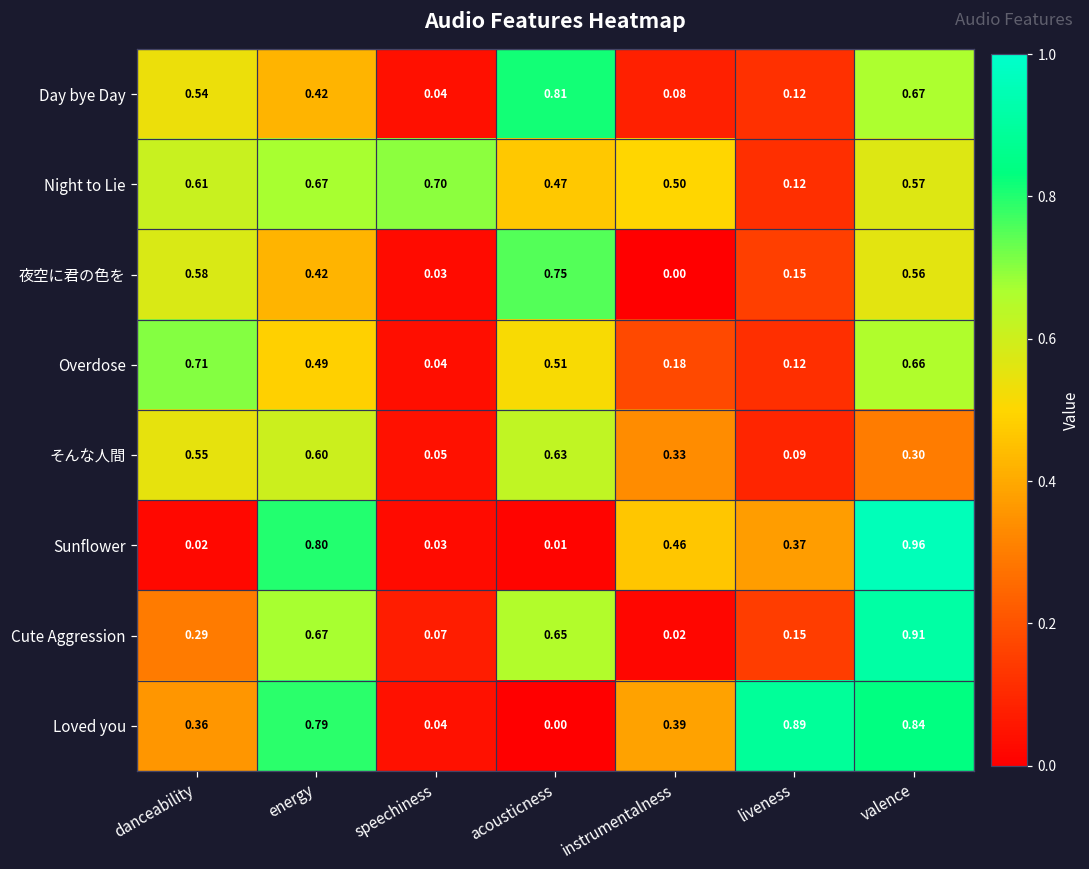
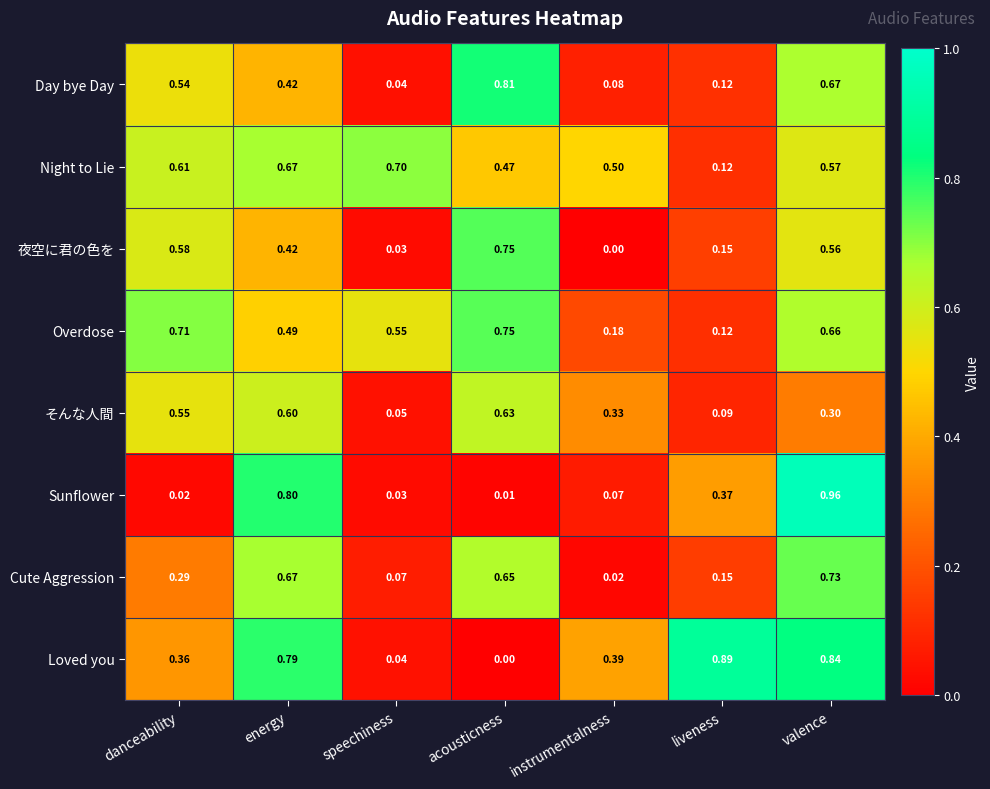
Overdose, speechiness: 0.04 -> 0.55
Overdose, acousticness: 0.51 -> 0.75
Sunflower, instrumentalness: 0.46 -> 0.07
Cute Aggression, valence: 0.91 -> 0.73
